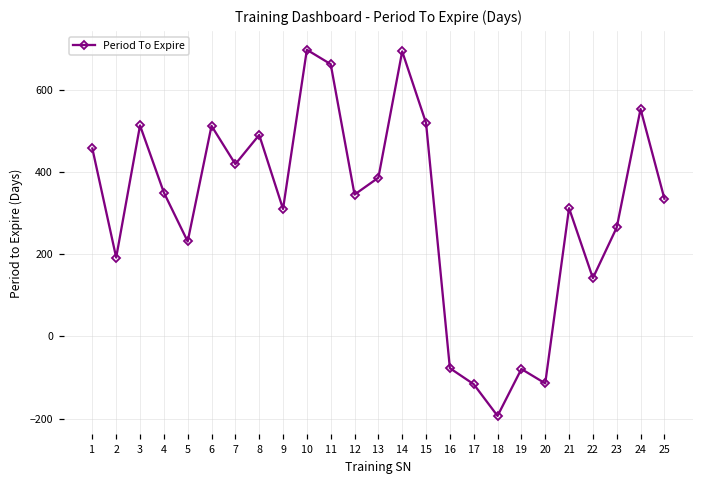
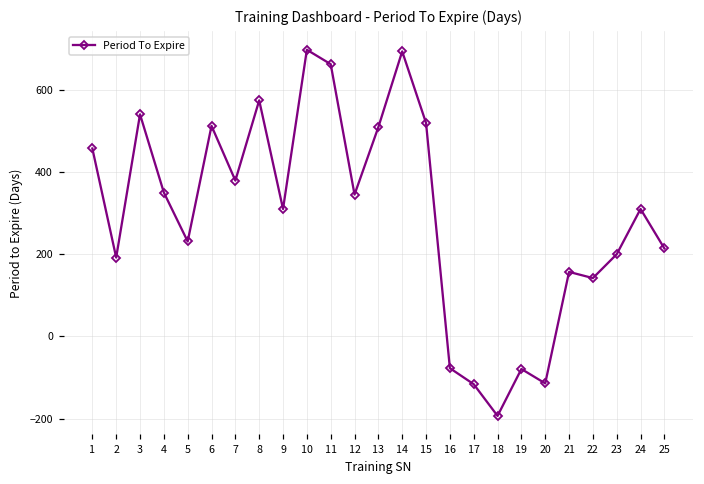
3: 510 -> 540
7: 420 -> 380
8: 490 -> 570
13: 390 -> 510
21: 310 -> 160
23: 270 -> 200
24: 550 -> 310
25: 340 -> 210
